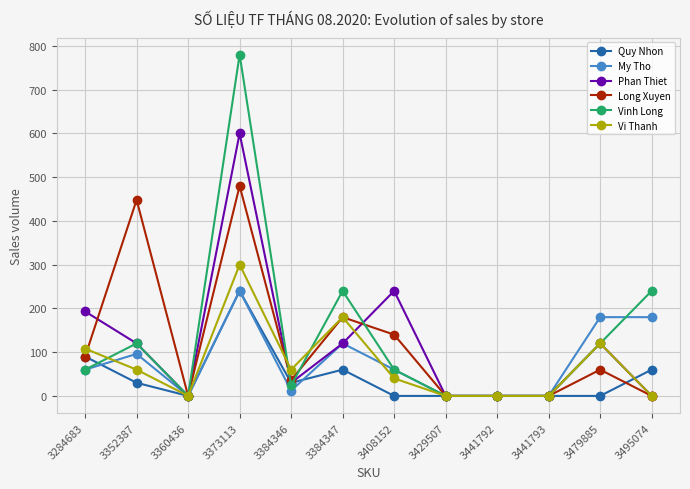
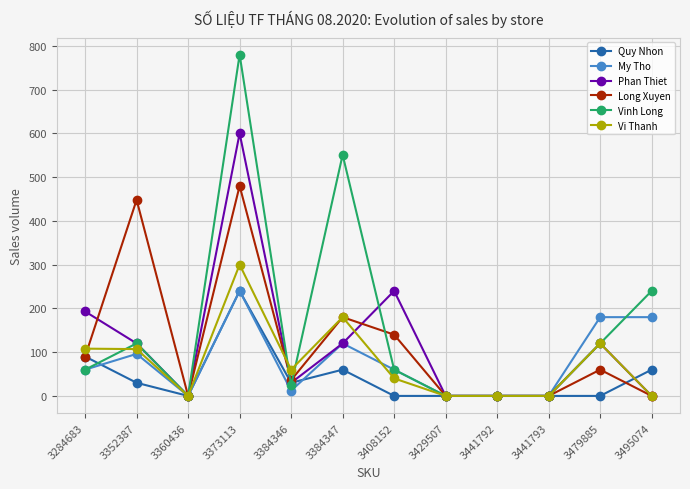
Vi Thanh, 3352387: 60 -> 110
Vinh Long, 3384347: 240 -> 550
